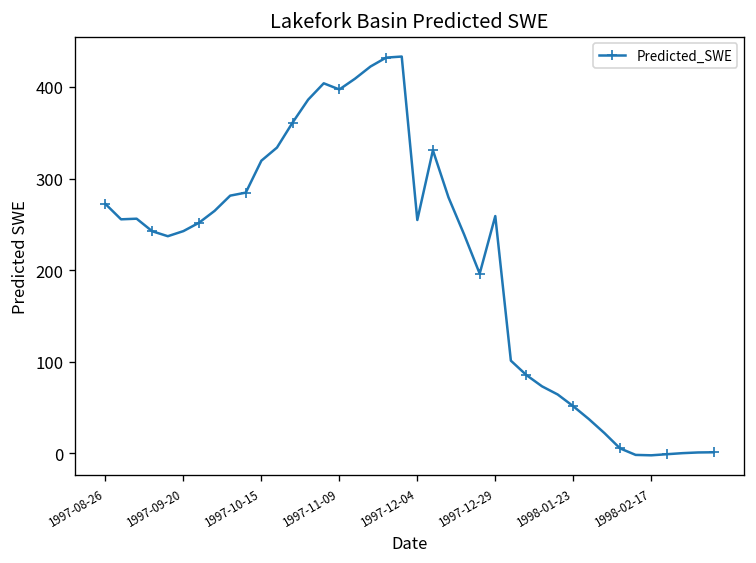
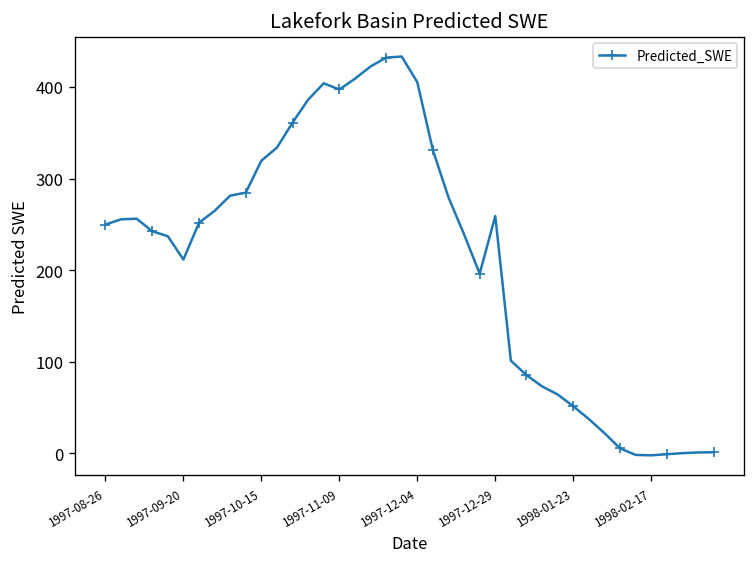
1997-08-26: 270 -> 250
1997-09-20: 240 -> 210
1997-12-04: 250 -> 410
